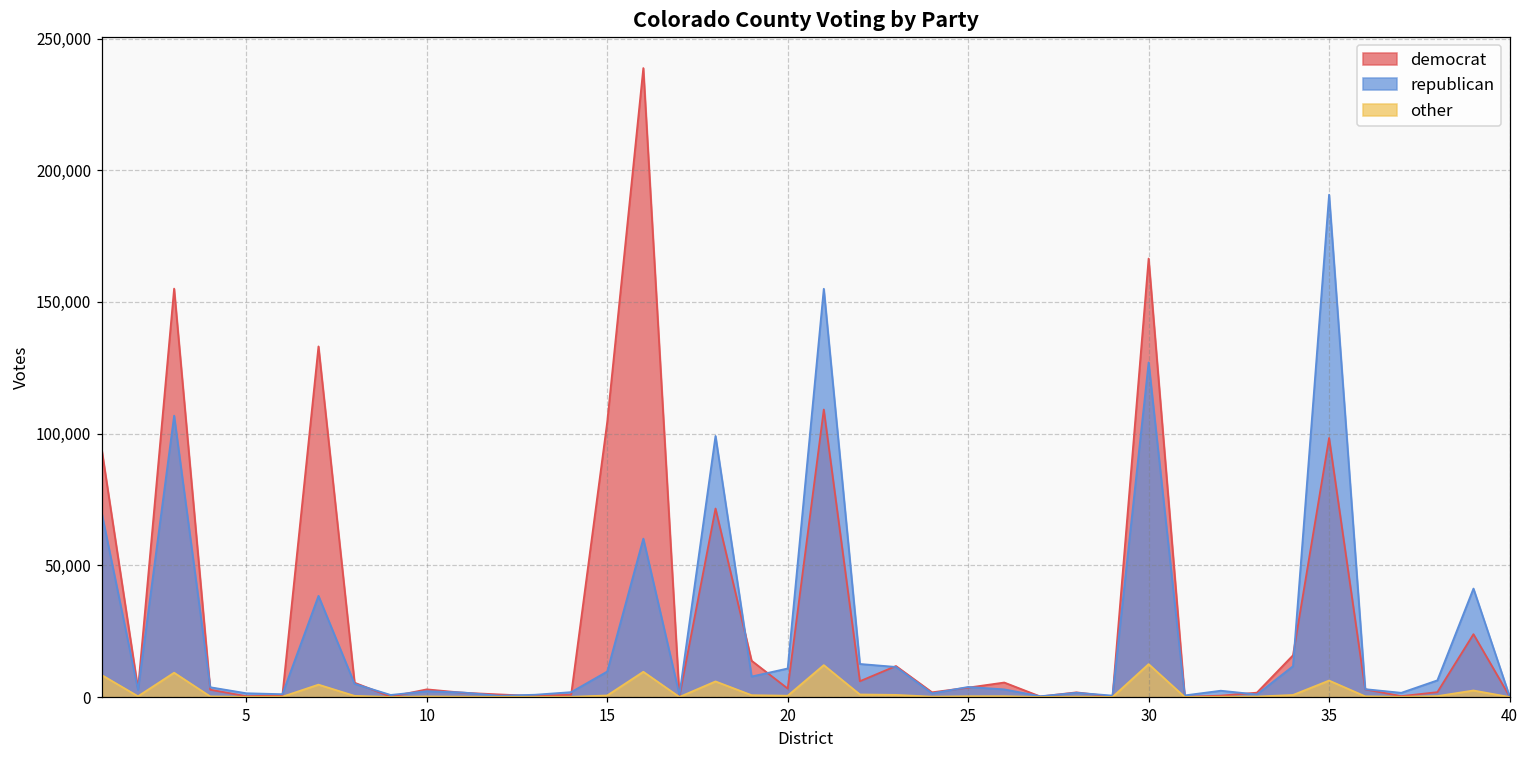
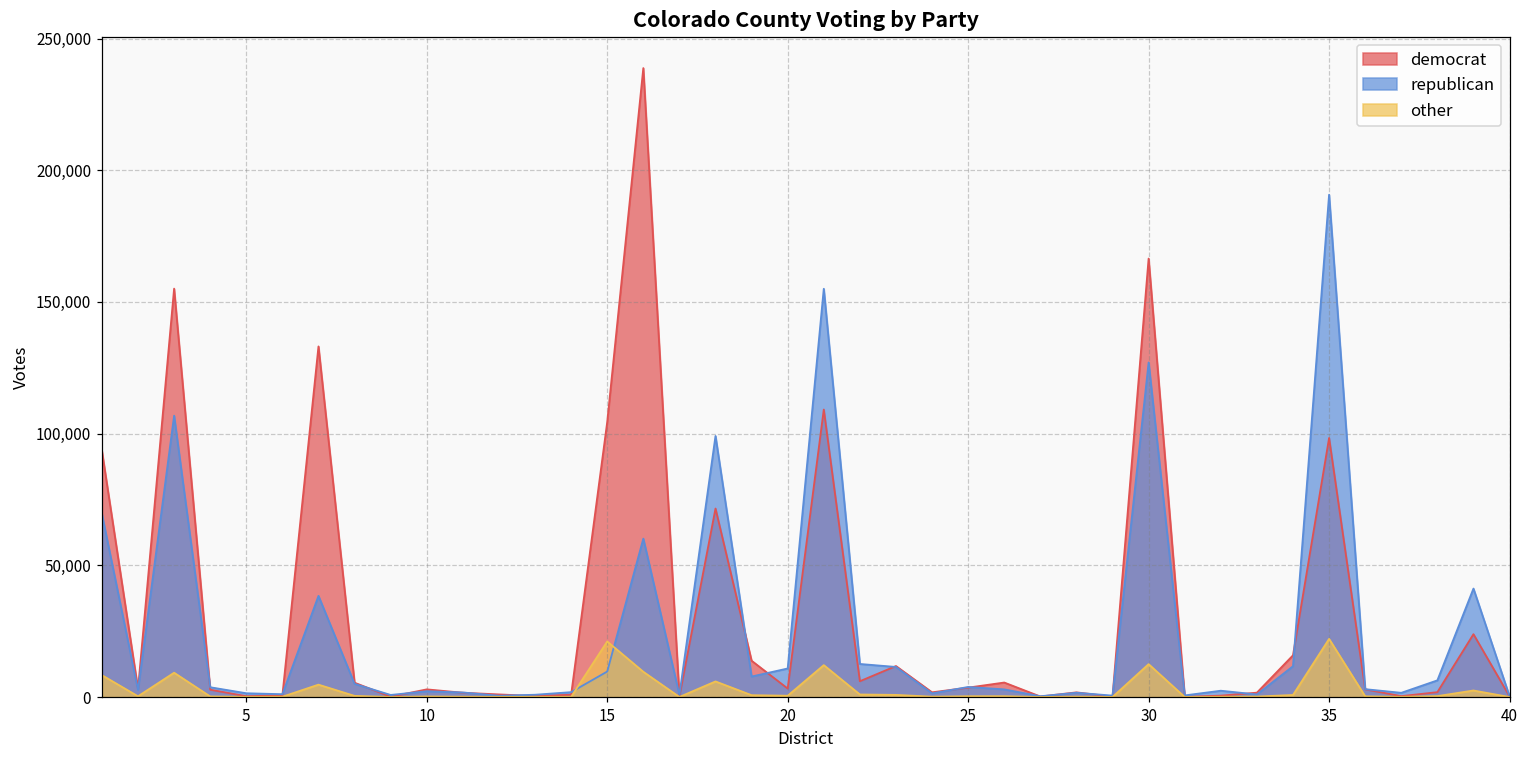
other, 15: 1,000 -> 21,000
other, 35: 6,000 -> 22,000
